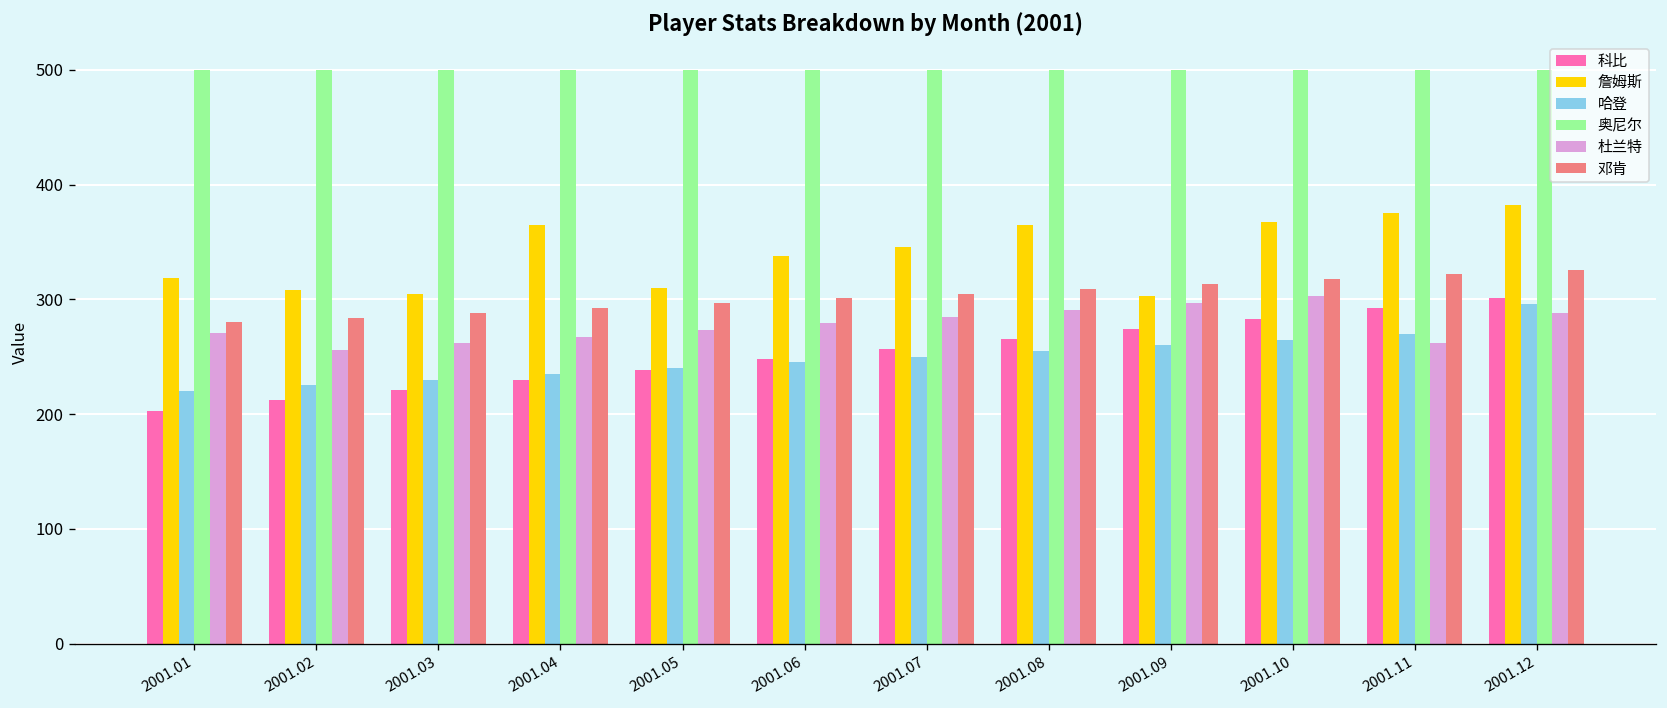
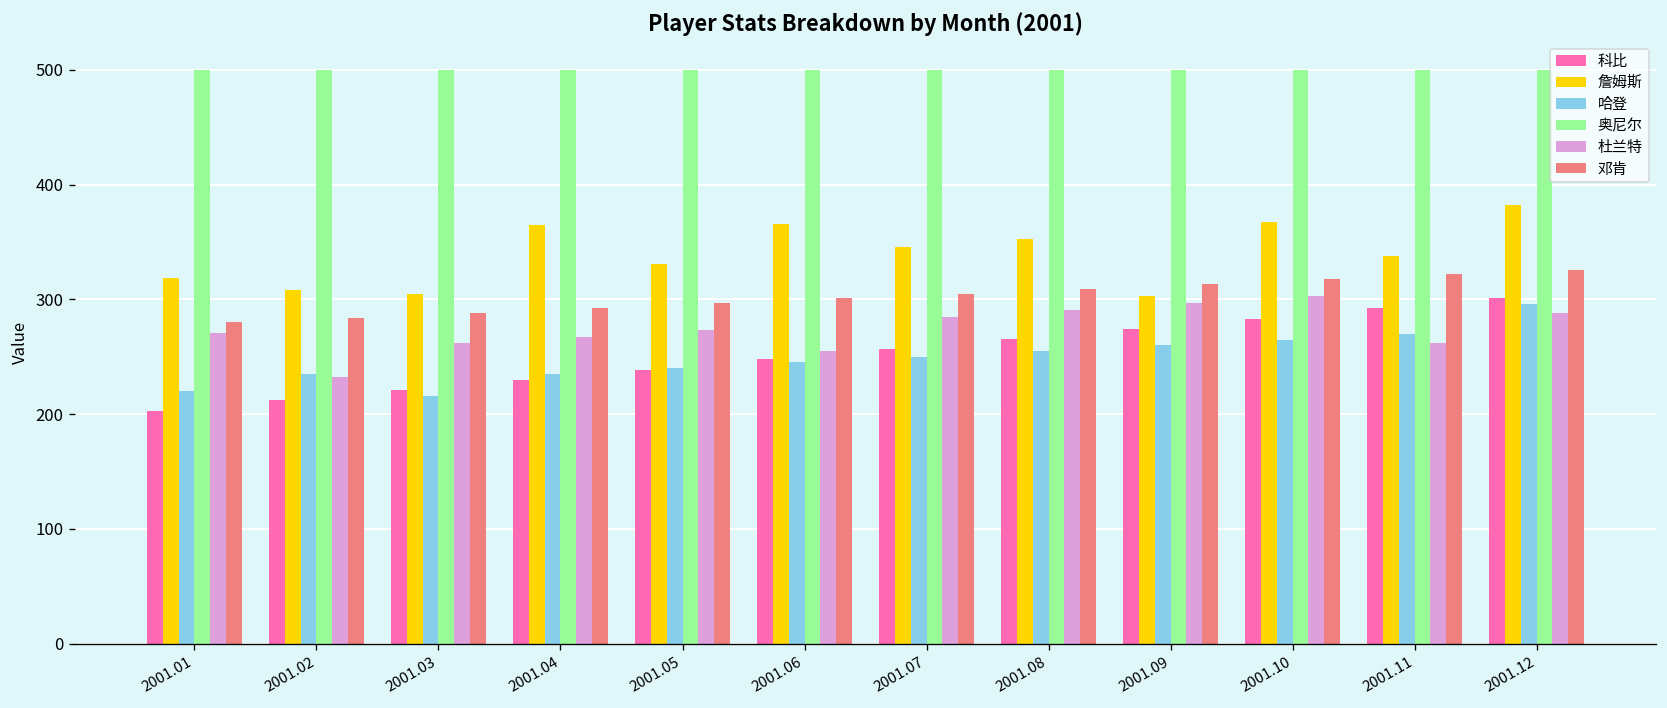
哈登, 2001.02: 230 -> 240
杜兰特, 2001.02: 260 -> 230
哈登, 2001.03: 230 -> 220
詹姆斯, 2001.05: 310 -> 330
詹姆斯, 2001.06: 340 -> 370
杜兰特, 2001.06: 280 -> 260
詹姆斯, 2001.08: 360 -> 350
詹姆斯, 2001.11: 380 -> 340
